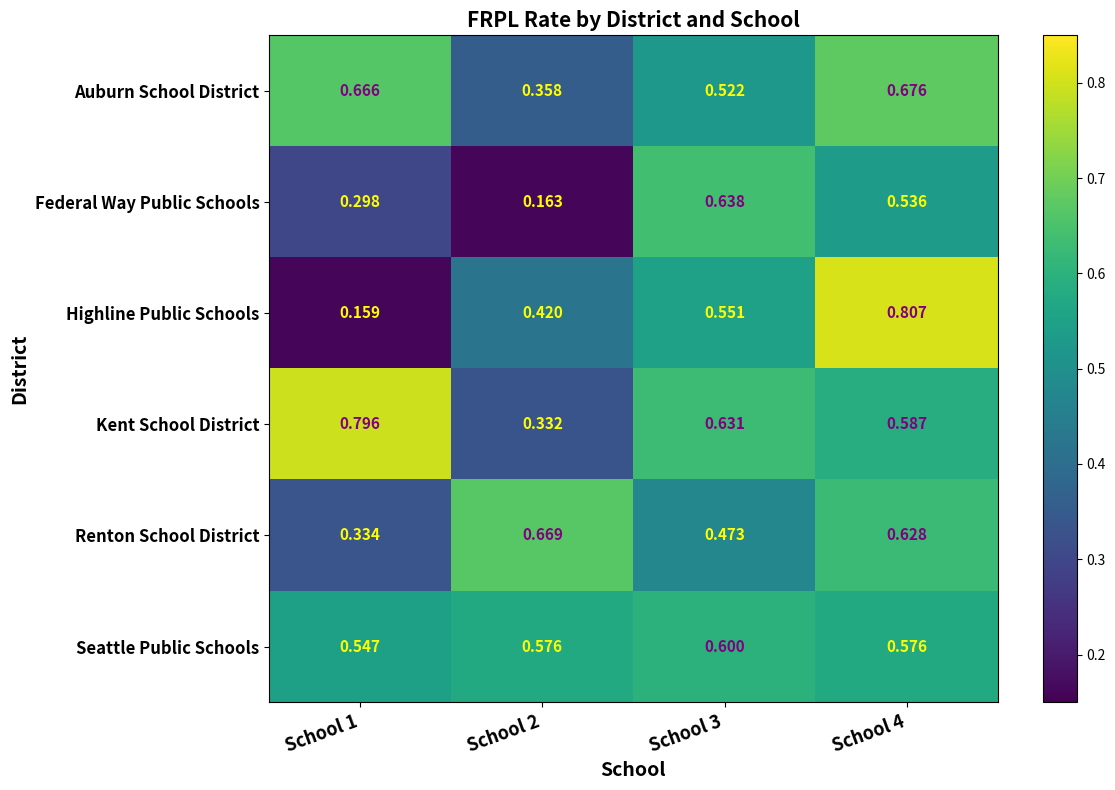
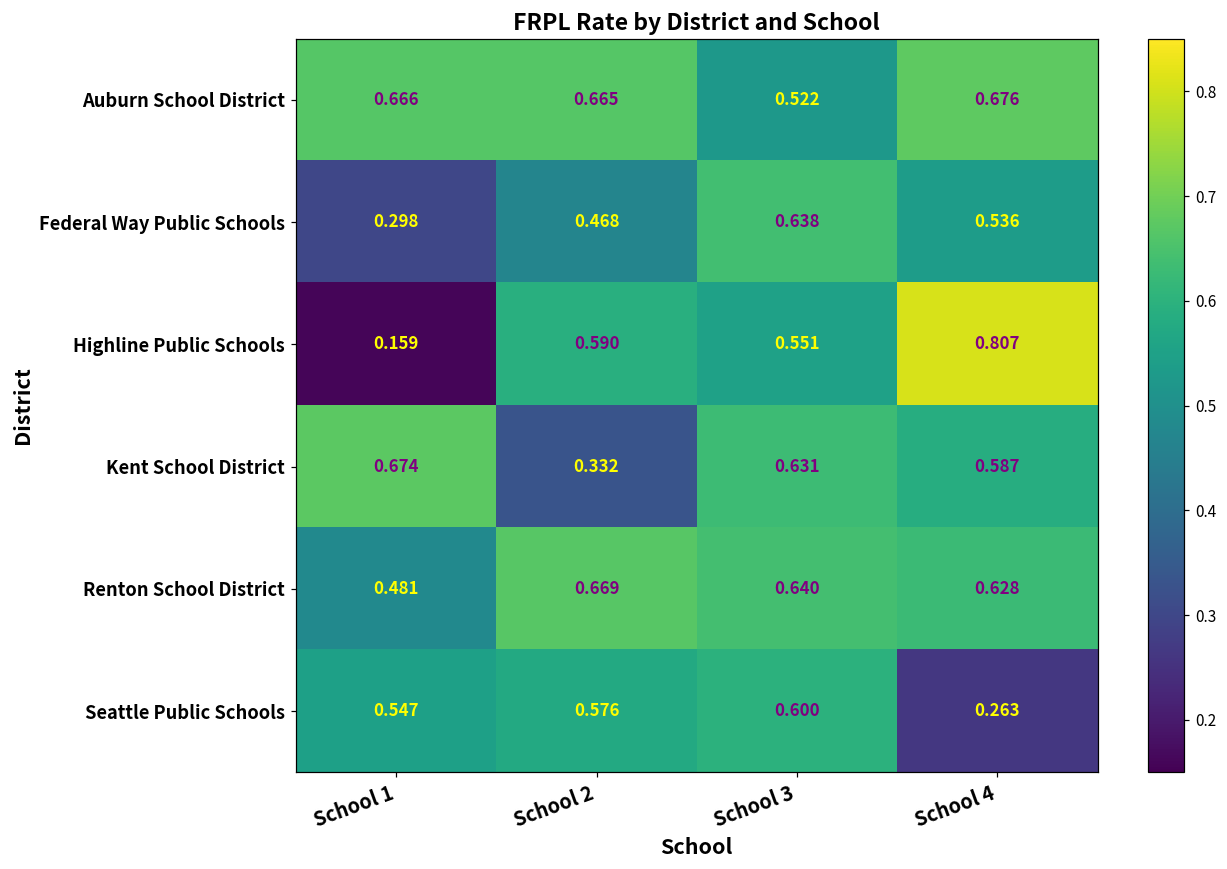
Auburn School District, School 2: 0.358 -> 0.665
Federal Way Public Schools, School 2: 0.163 -> 0.468
Highline Public Schools, School 2: 0.420 -> 0.590
Kent School District, School 1: 0.796 -> 0.674
Renton School District, School 1: 0.334 -> 0.481
Renton School District, School 3: 0.473 -> 0.640
Seattle Public Schools, School 4: 0.576 -> 0.263
